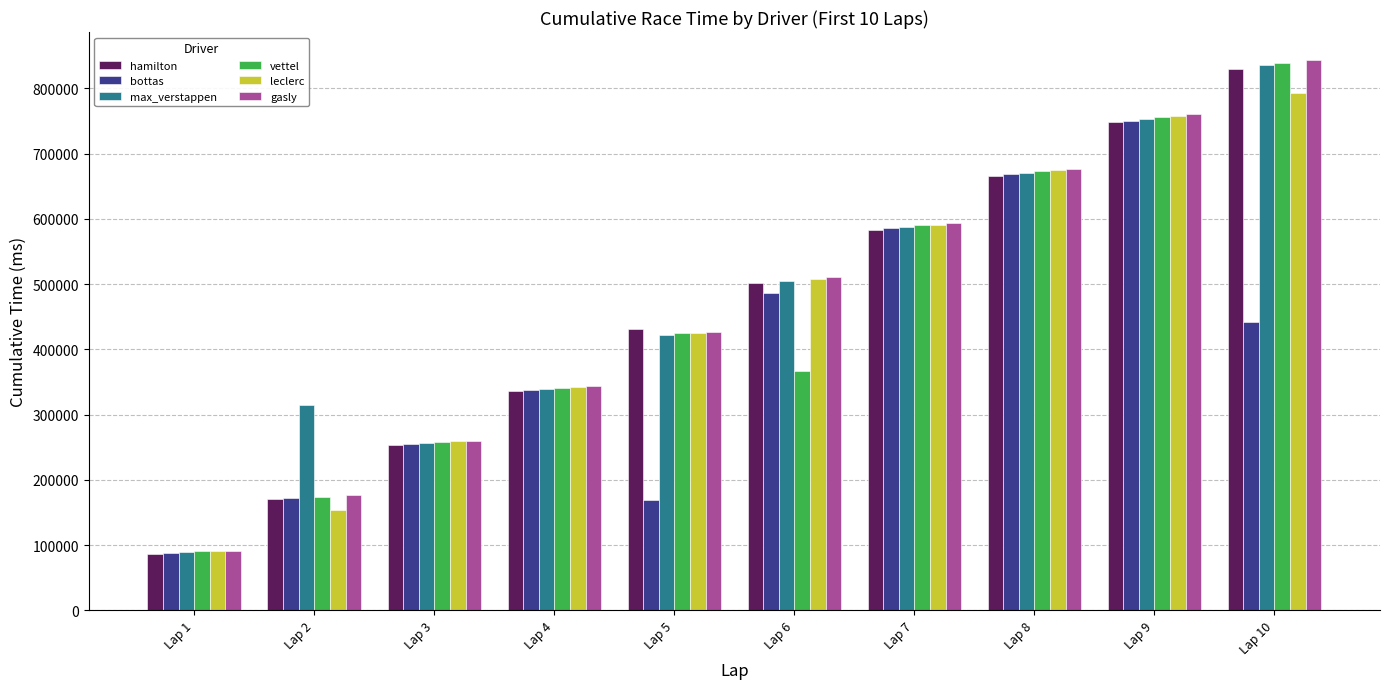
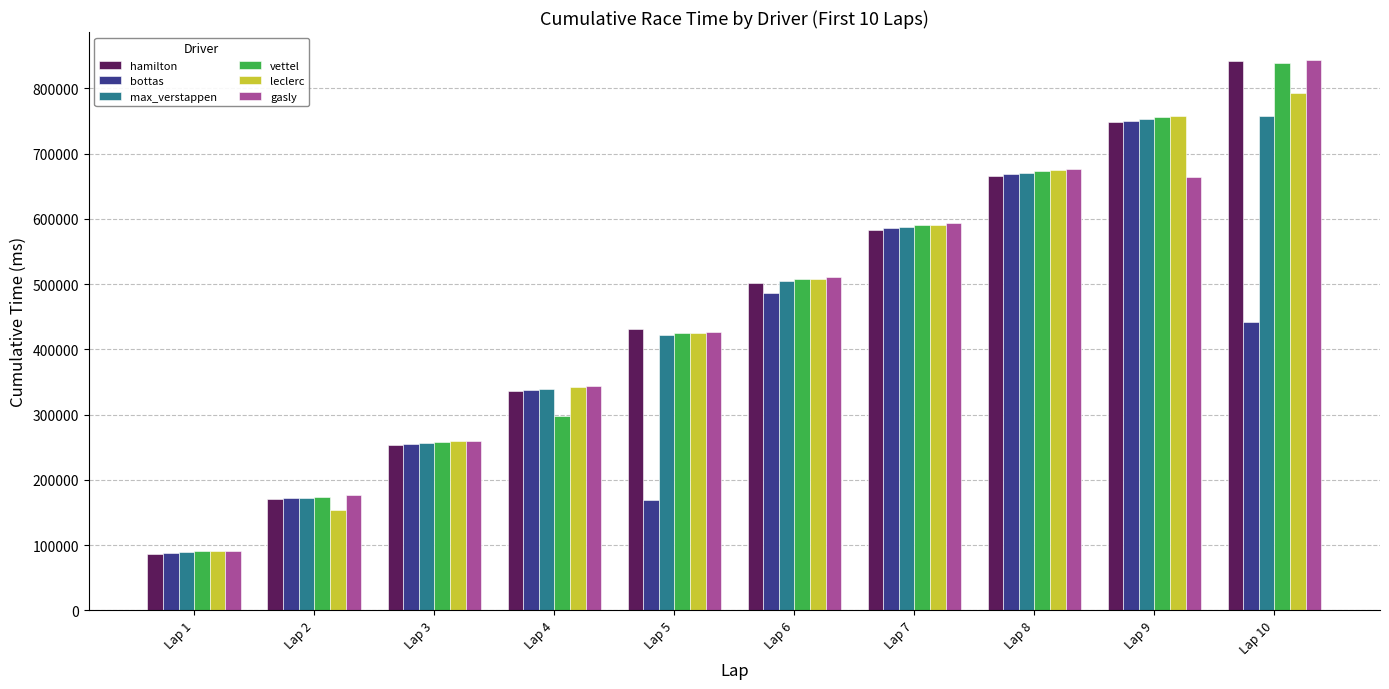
max_verstappen, Lap 2: 320000 -> 170000
vettel, Lap 4: 340000 -> 300000
vettel, Lap 6: 370000 -> 510000
gasly, Lap 9: 760000 -> 660000
hamilton, Lap 10: 830000 -> 840000
max_verstappen, Lap 10: 840000 -> 760000
